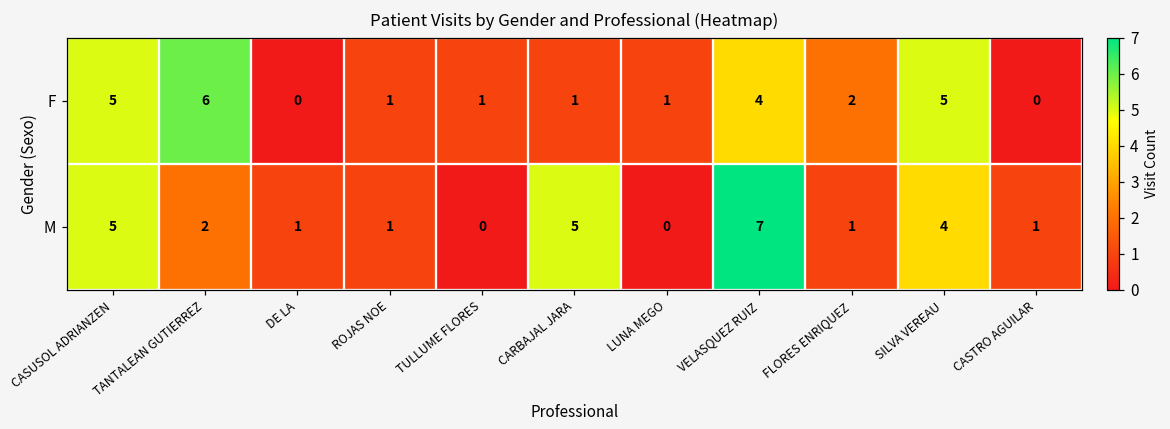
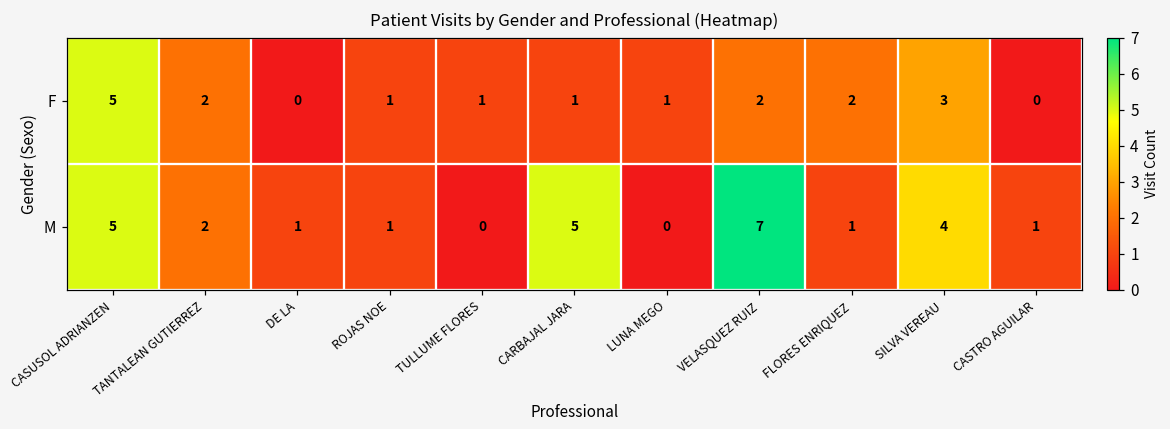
F, TANTALEAN GUTIERREZ: 6 -> 2
F, VELASQUEZ RUIZ: 4 -> 2
F, SILVA VEREAU: 5 -> 3
